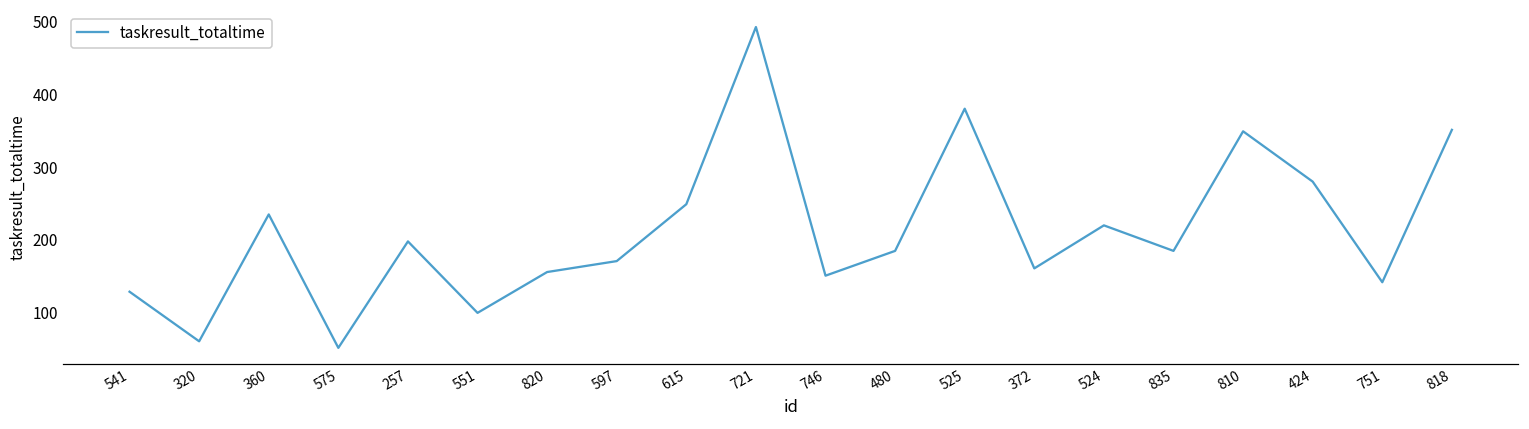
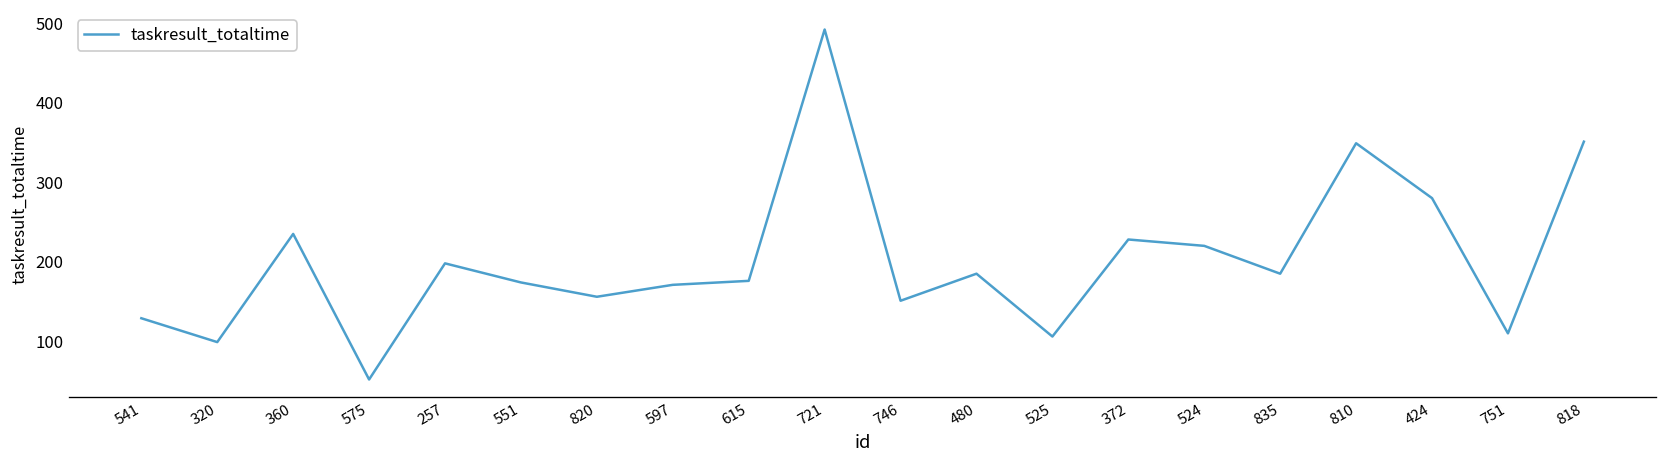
320: 60 -> 100
551: 100 -> 170
615: 250 -> 180
525: 380 -> 110
372: 160 -> 230
751: 140 -> 110
